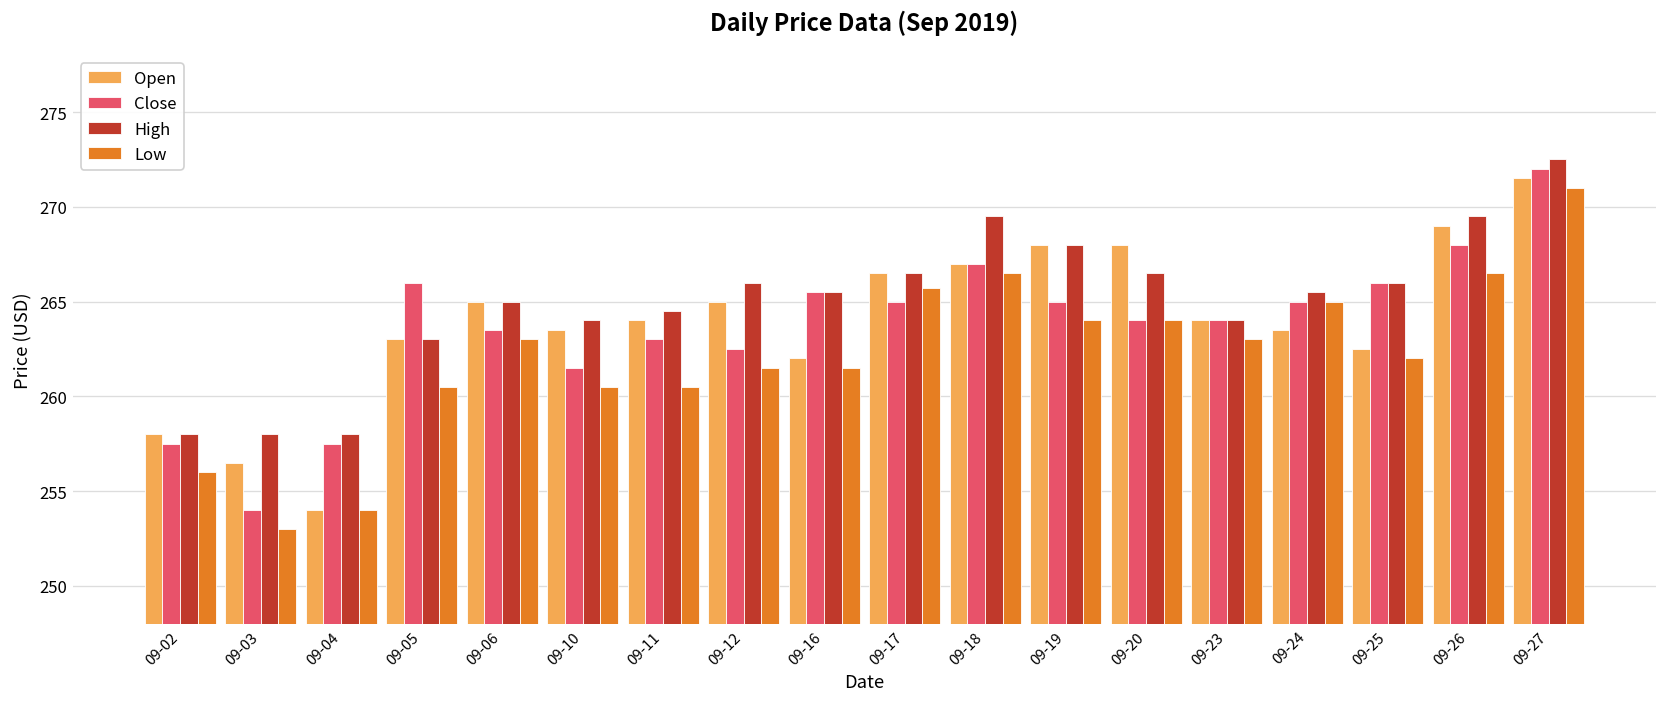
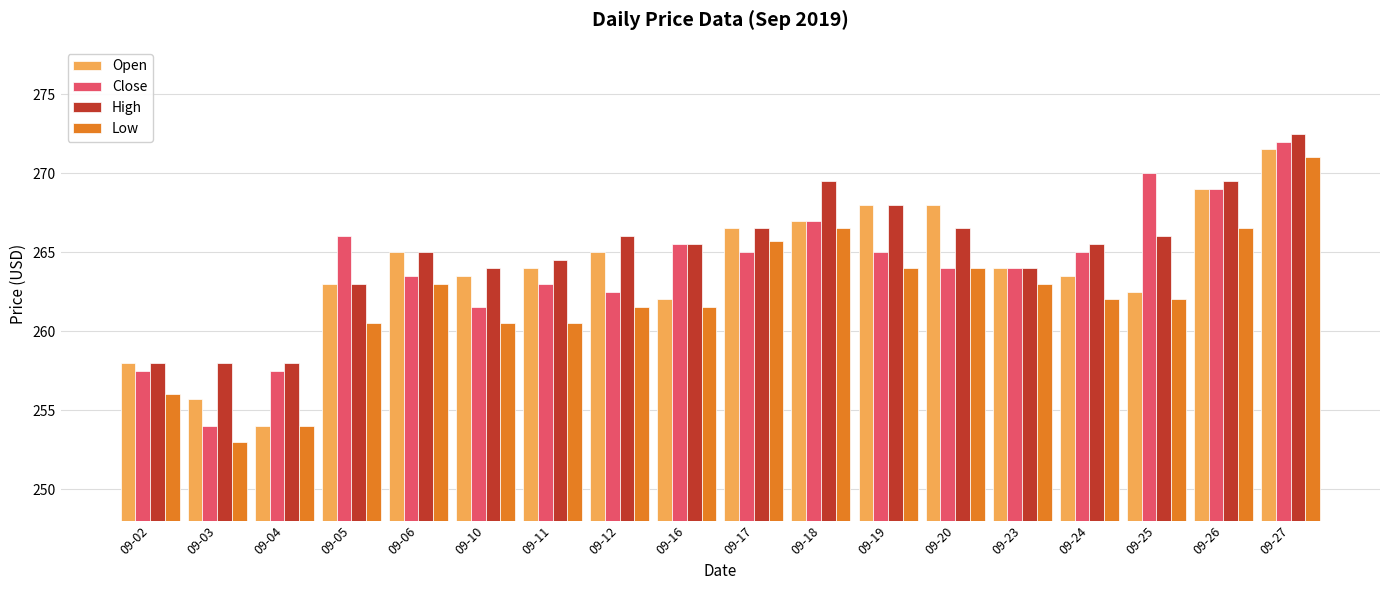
Open, 09-03: 256.5 -> 255.7
Low, 09-24: 265 -> 262
Close, 09-25: 266 -> 270
Close, 09-26: 268 -> 269
